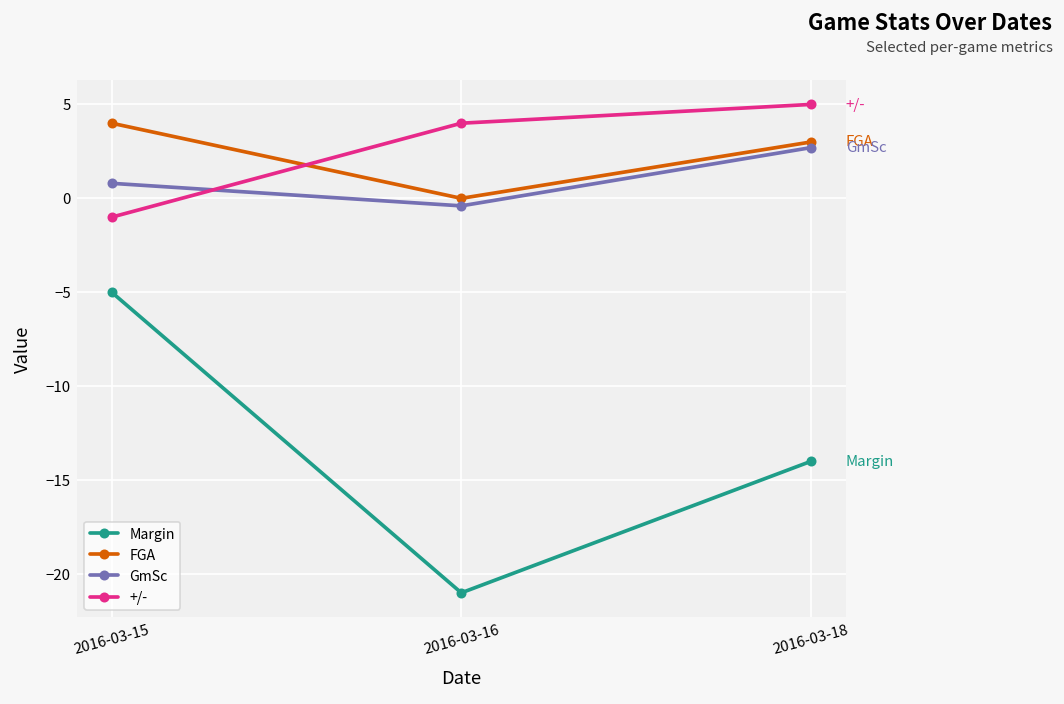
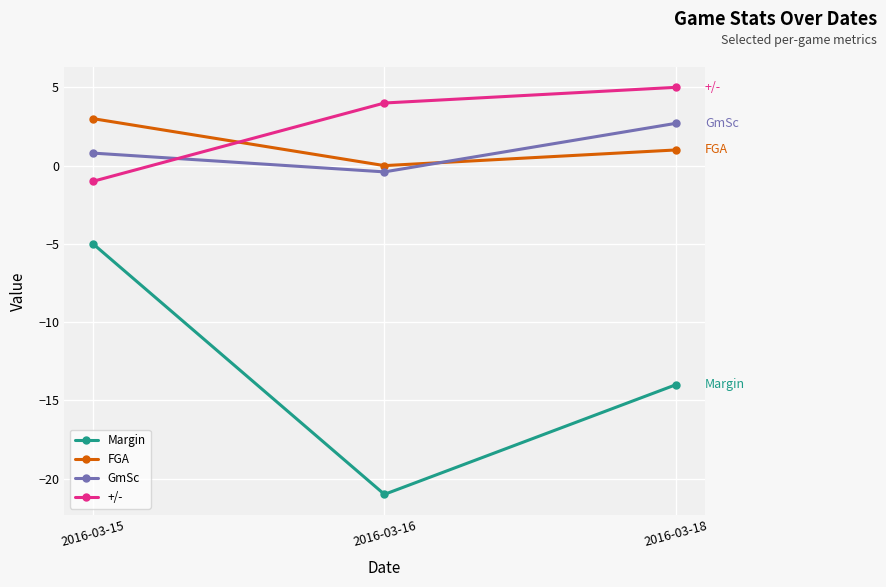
FGA, 2016-03-15: 4 -> 3
FGA, 2016-03-18: 3 -> 1
